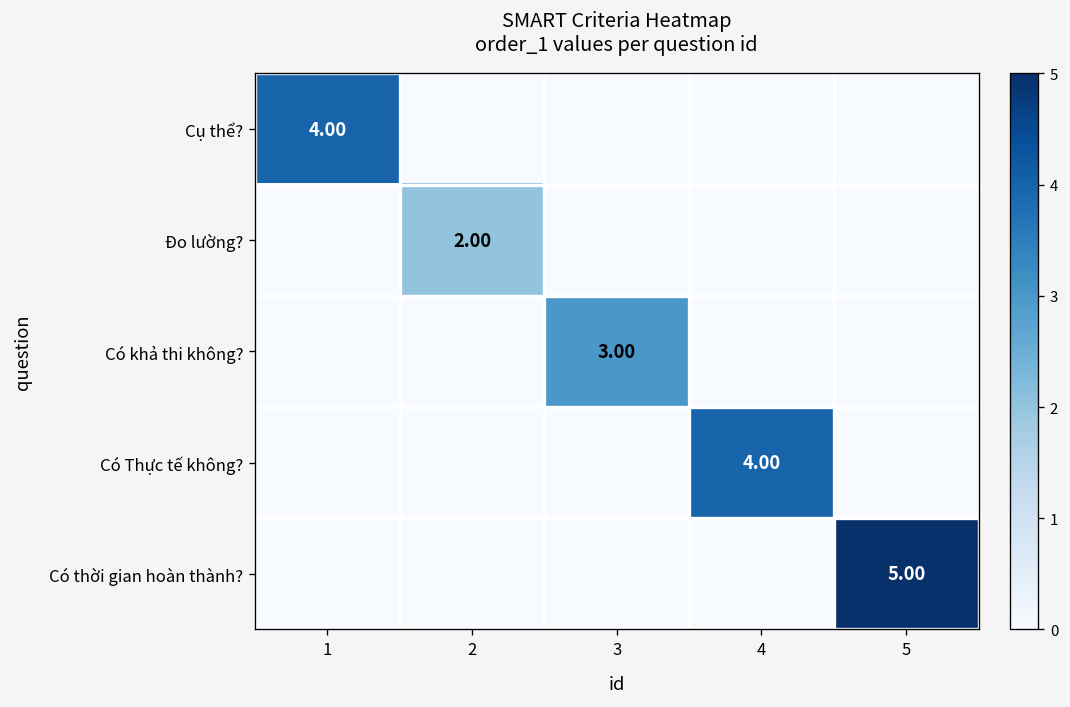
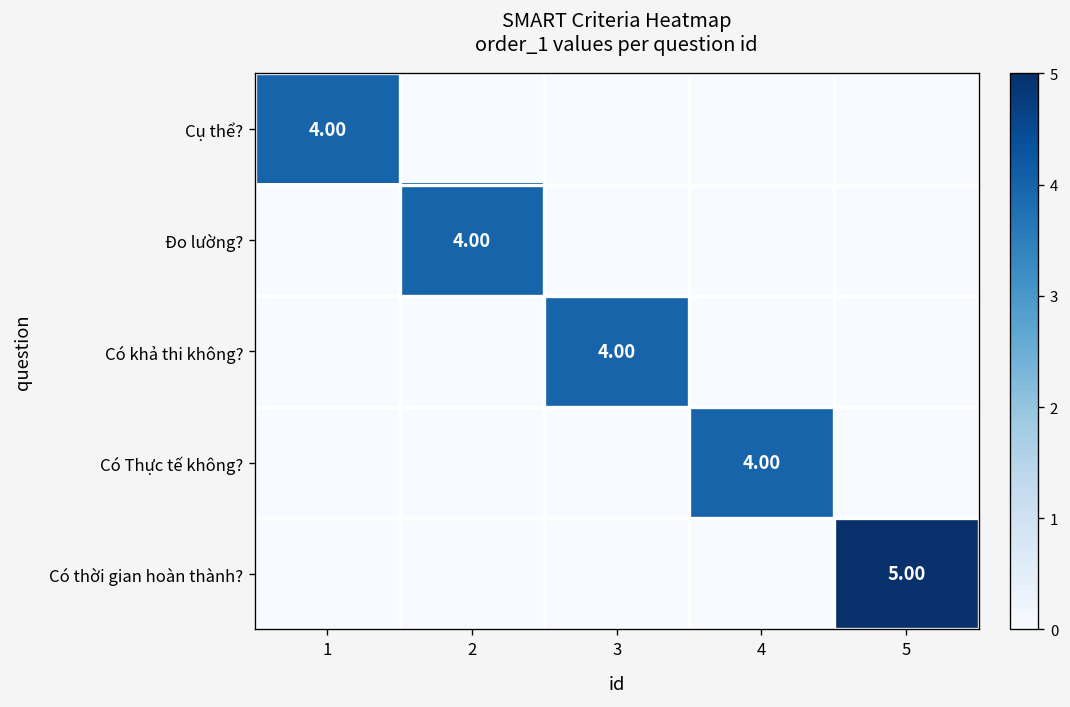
Đo lường?, 2: 2.00 -> 4.00
Có khả thi không?, 3: 3.00 -> 4.00
